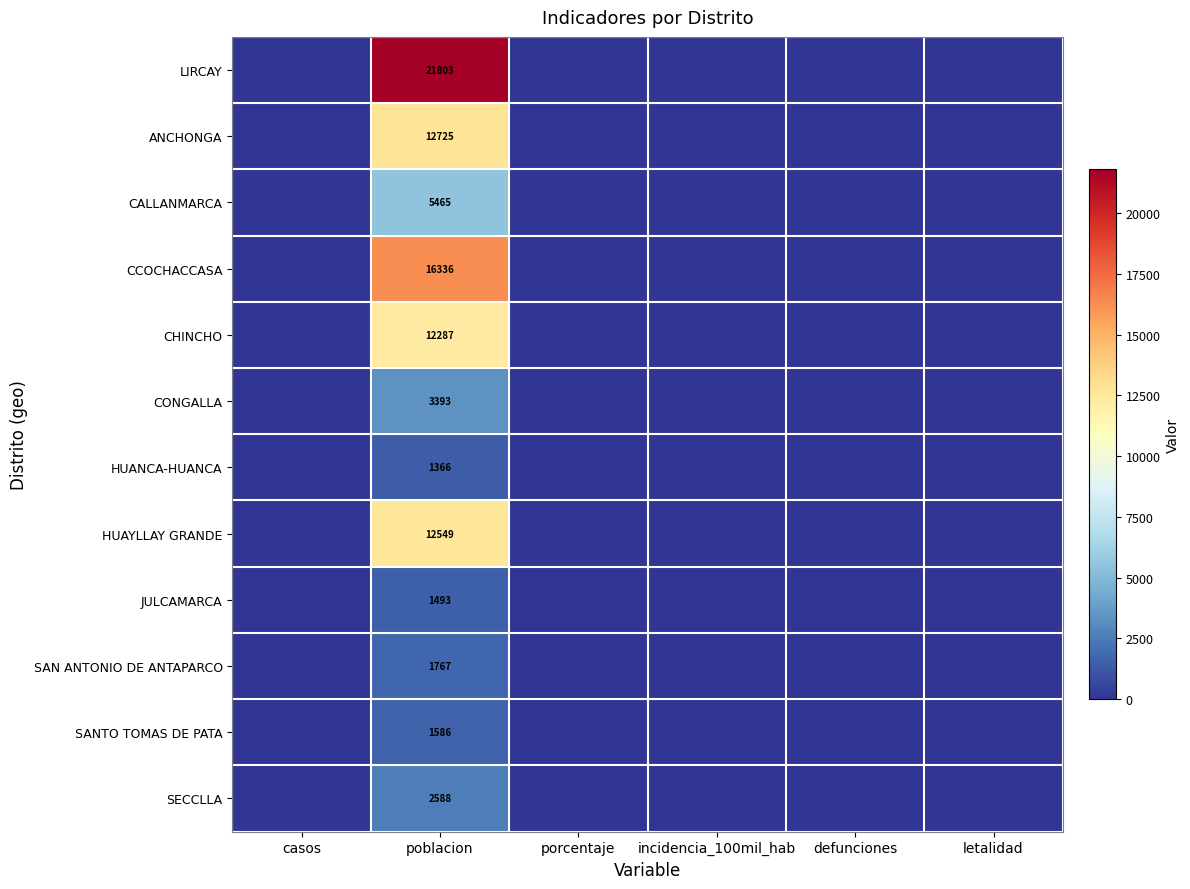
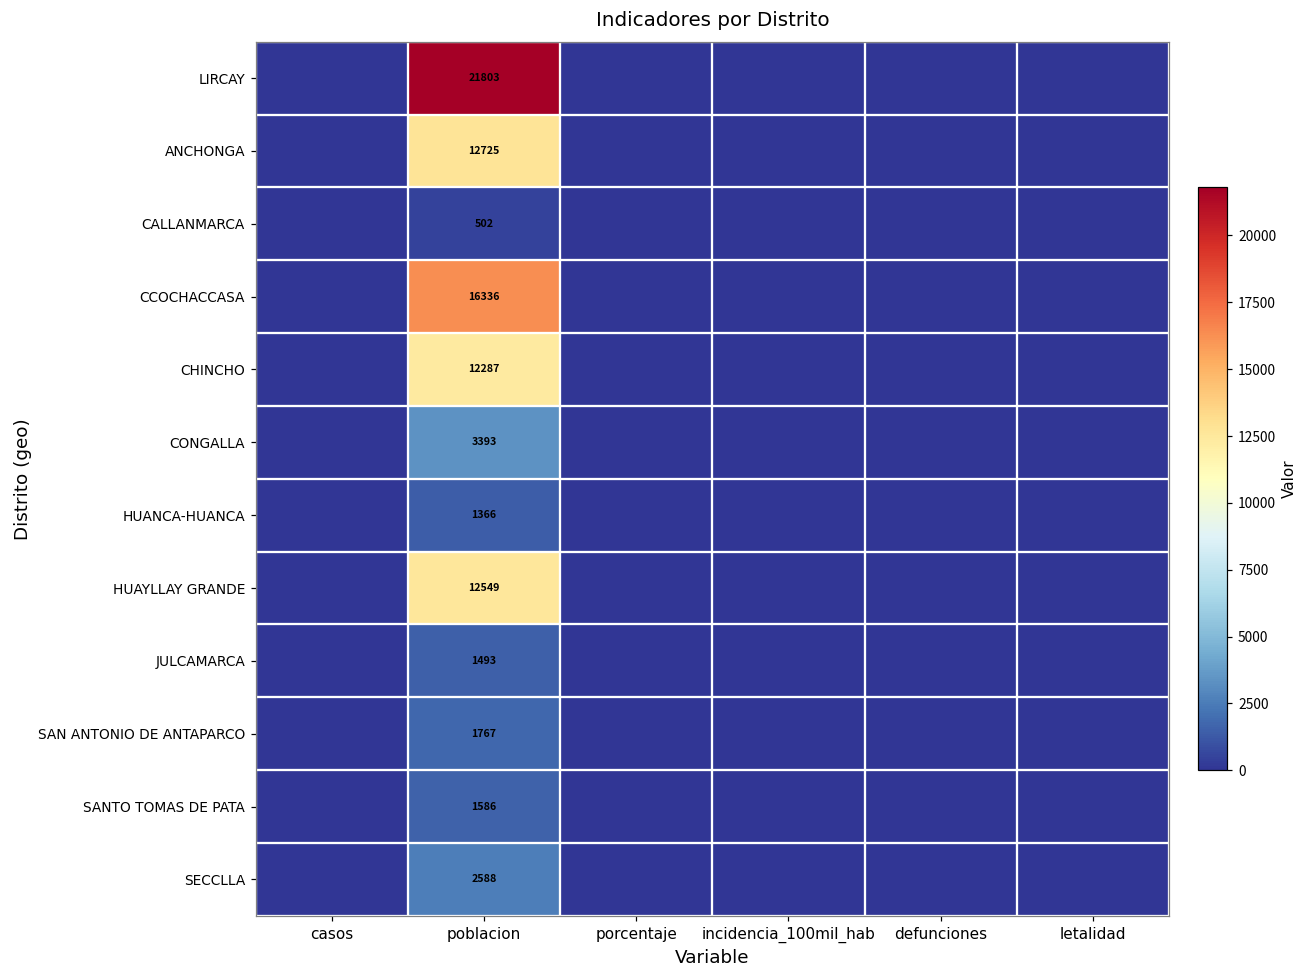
CALLANMARCA, poblacion: 5465 -> 502
